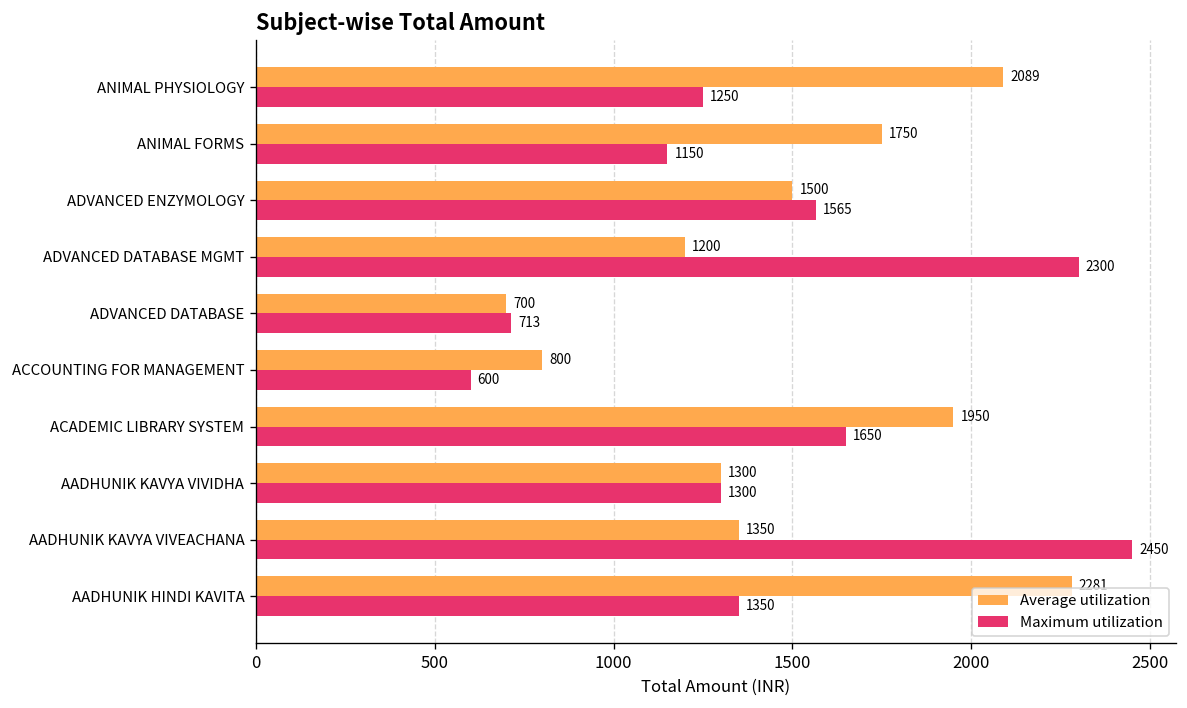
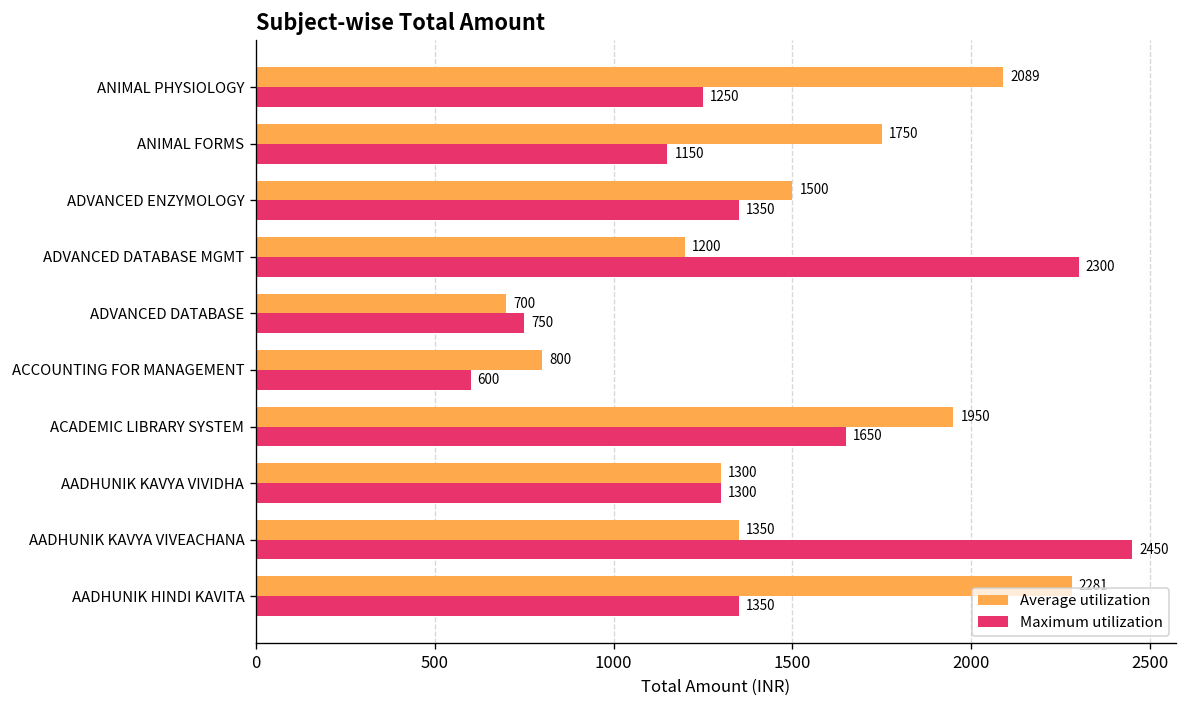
Maximum utilization, ADVANCED ENZYMOLOGY: 1565 -> 1350
Maximum utilization, ADVANCED DATABASE: 713 -> 750
